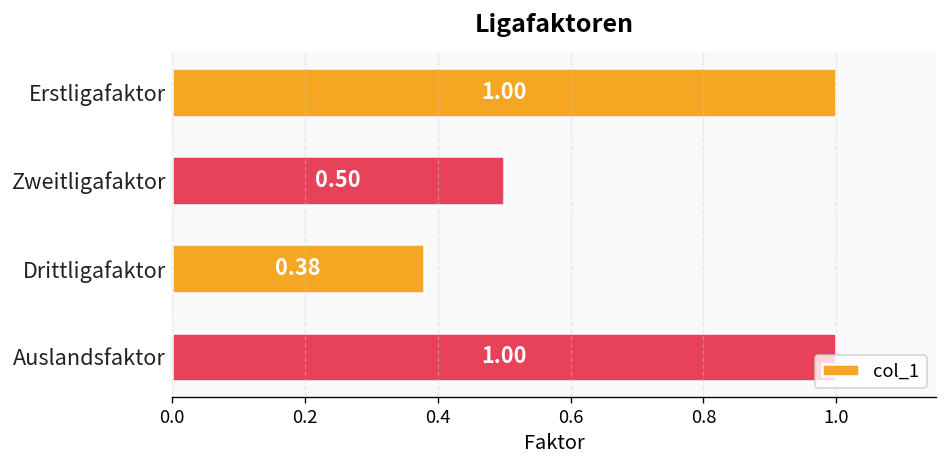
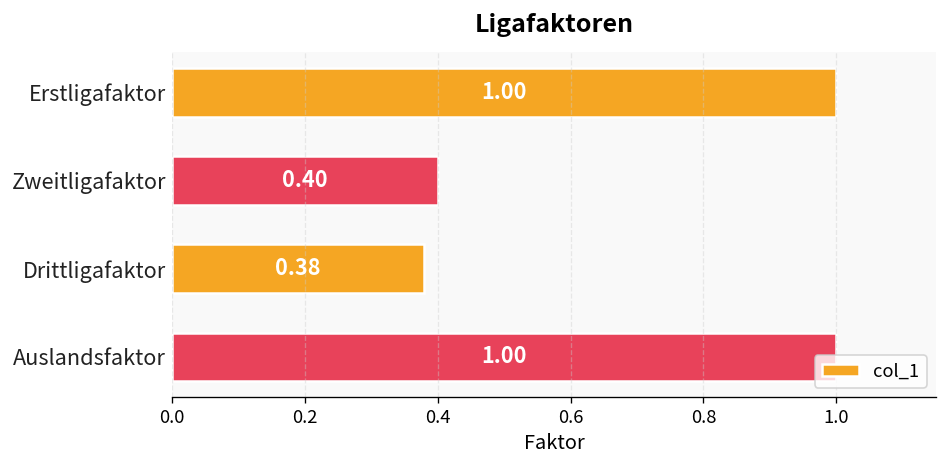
Zweitligafaktor: 0.50 -> 0.40
